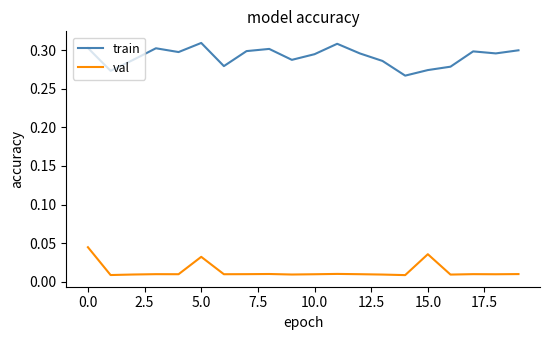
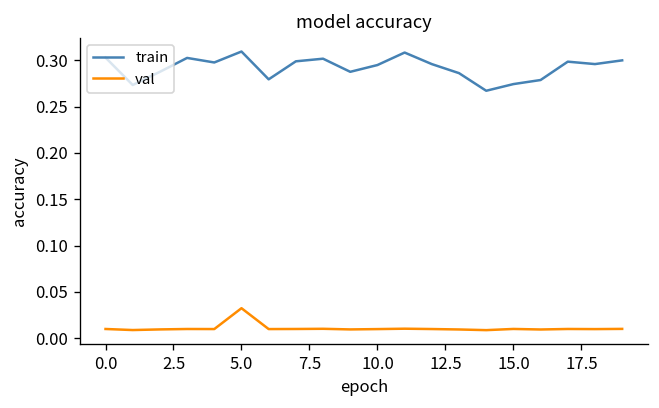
val, 0.0: 0.04 -> 0.01
val, 15.0: 0.04 -> 0.01
